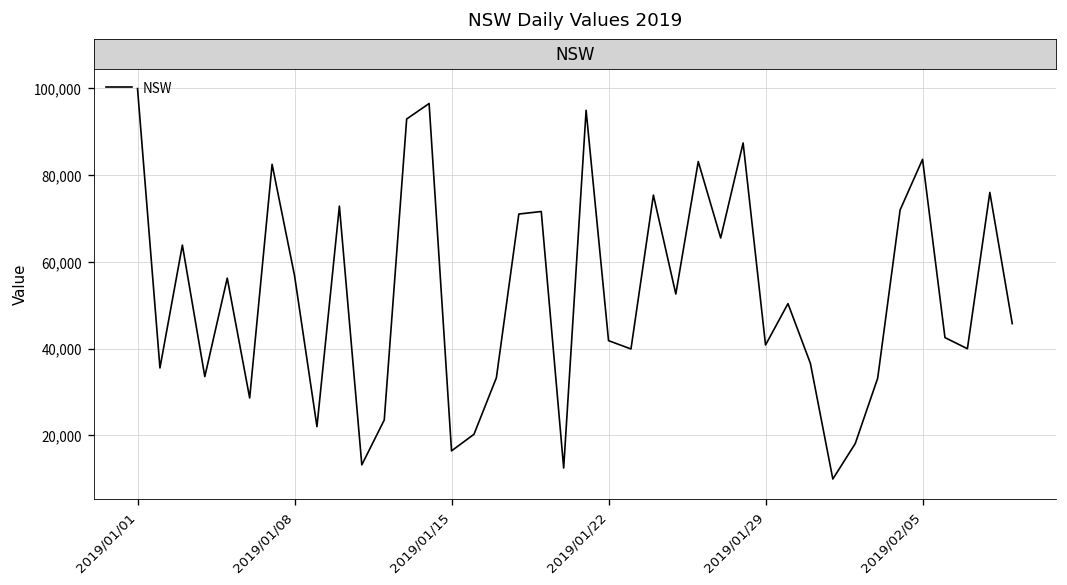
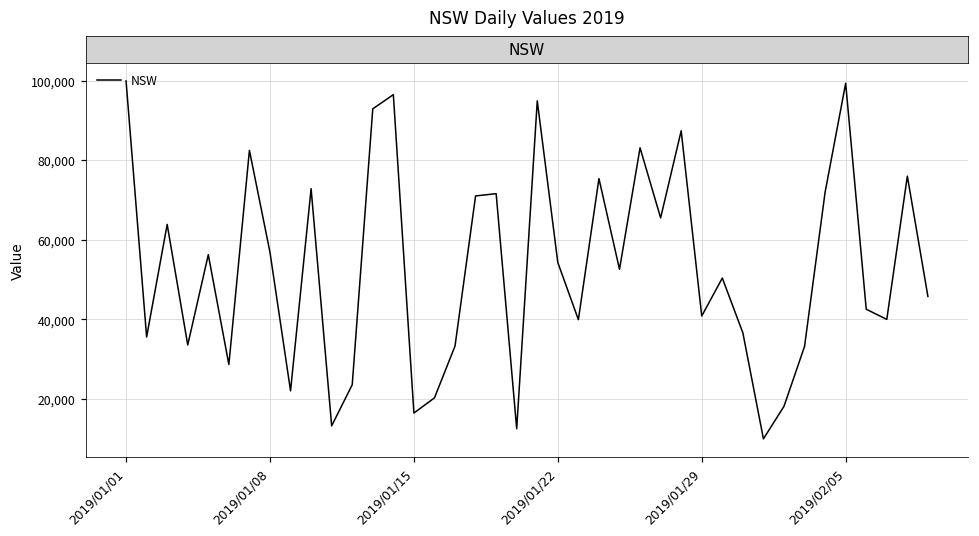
2019/01/22: 42,000 -> 54,000
2019/02/05: 84,000 -> 99,000
